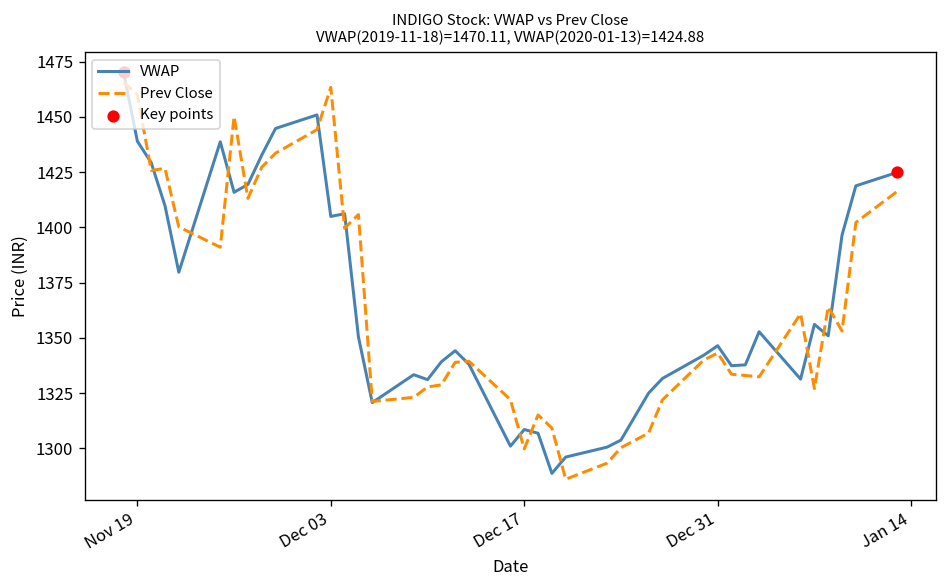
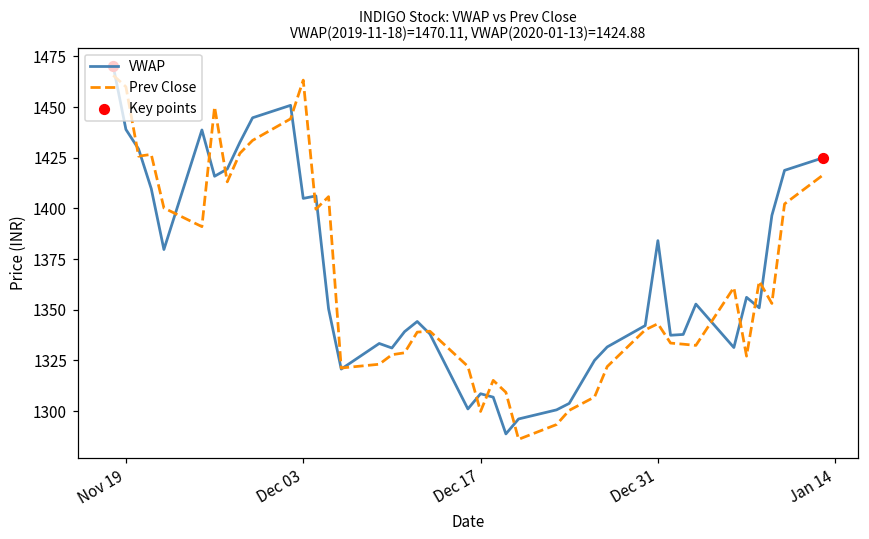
VWAP, Dec 31: 1346 -> 1384
